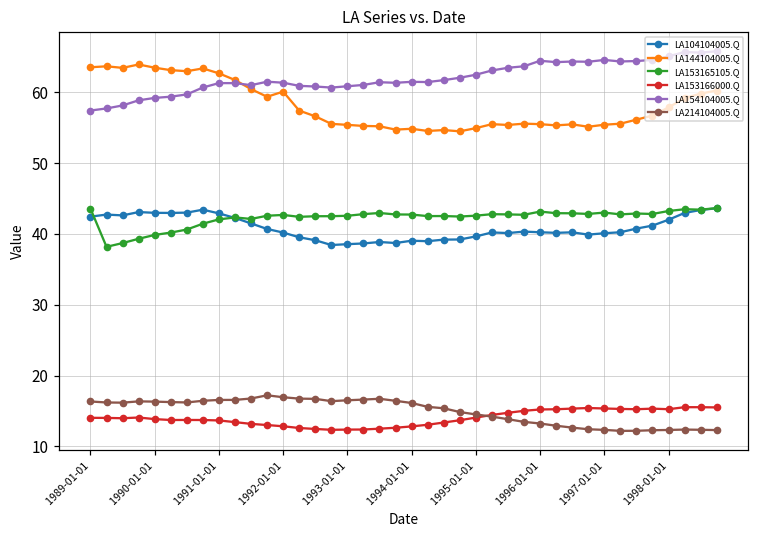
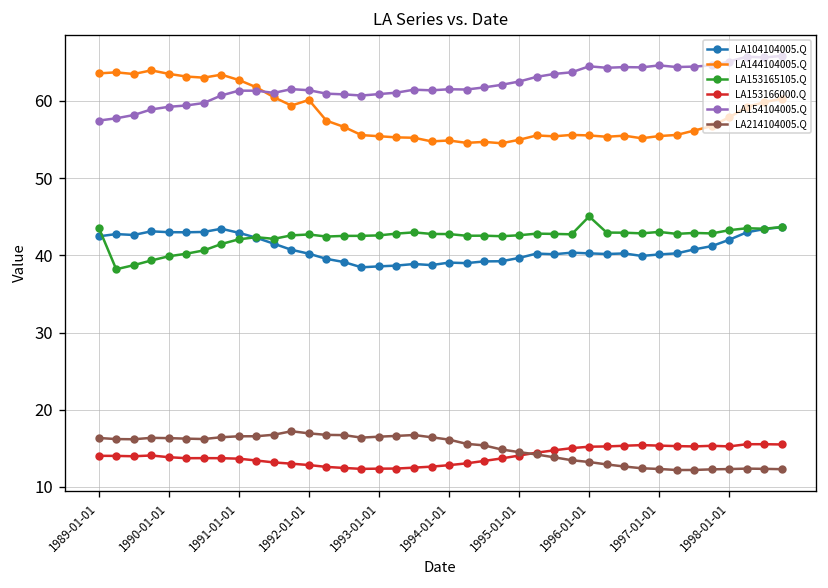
LA153165105.Q, 1996-01-01: 43 -> 45
